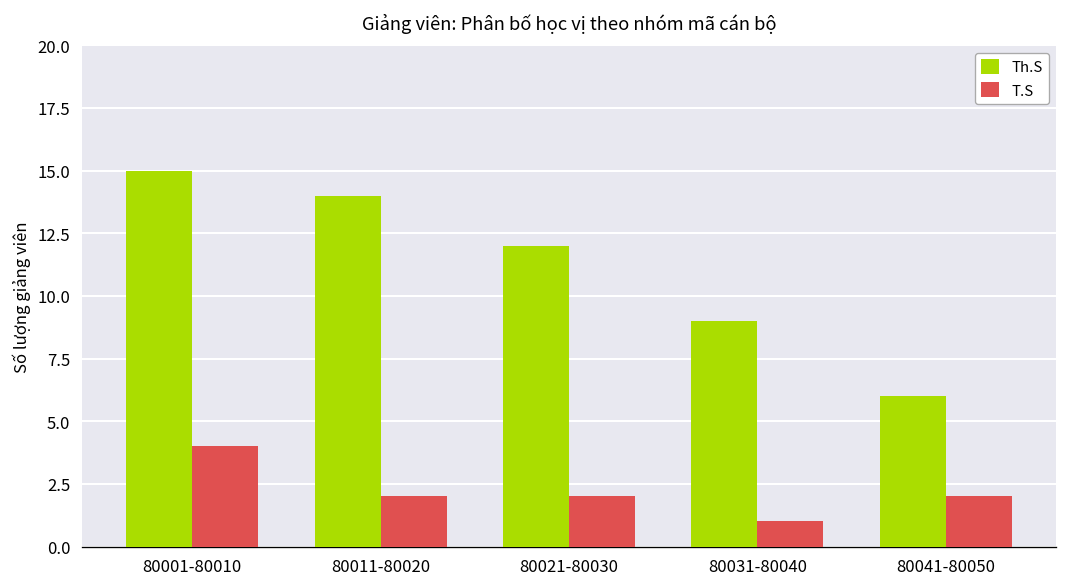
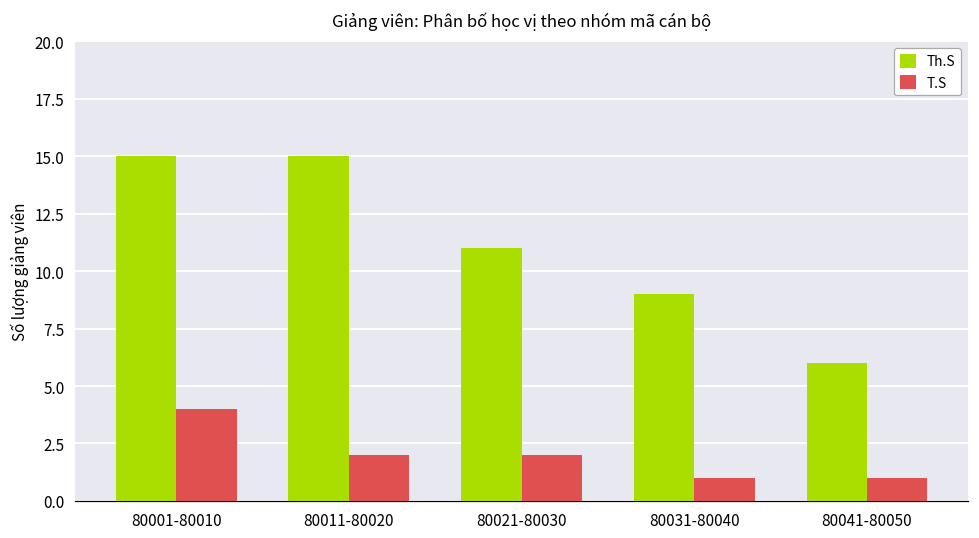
Th.S, 80011-80020: 14 -> 15
Th.S, 80021-80030: 12 -> 11
T.S, 80041-80050: 2 -> 1
